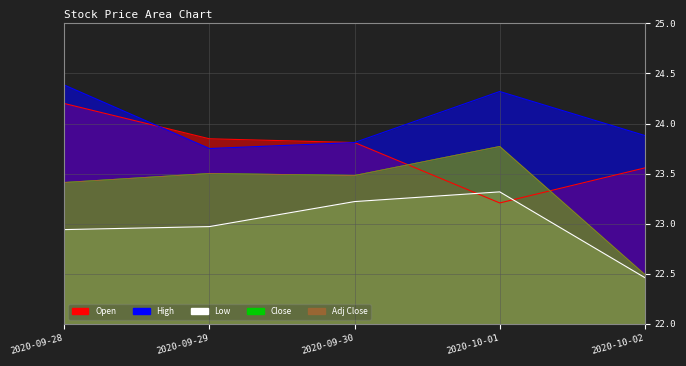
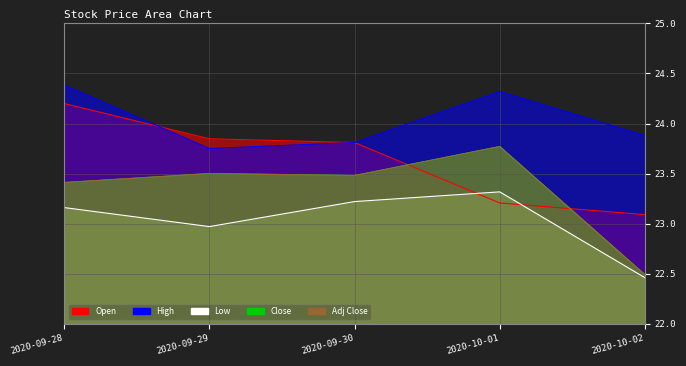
Low, 2020-09-28: 22.94 -> 23.16
Open, 2020-10-02: 23.56 -> 23.09
